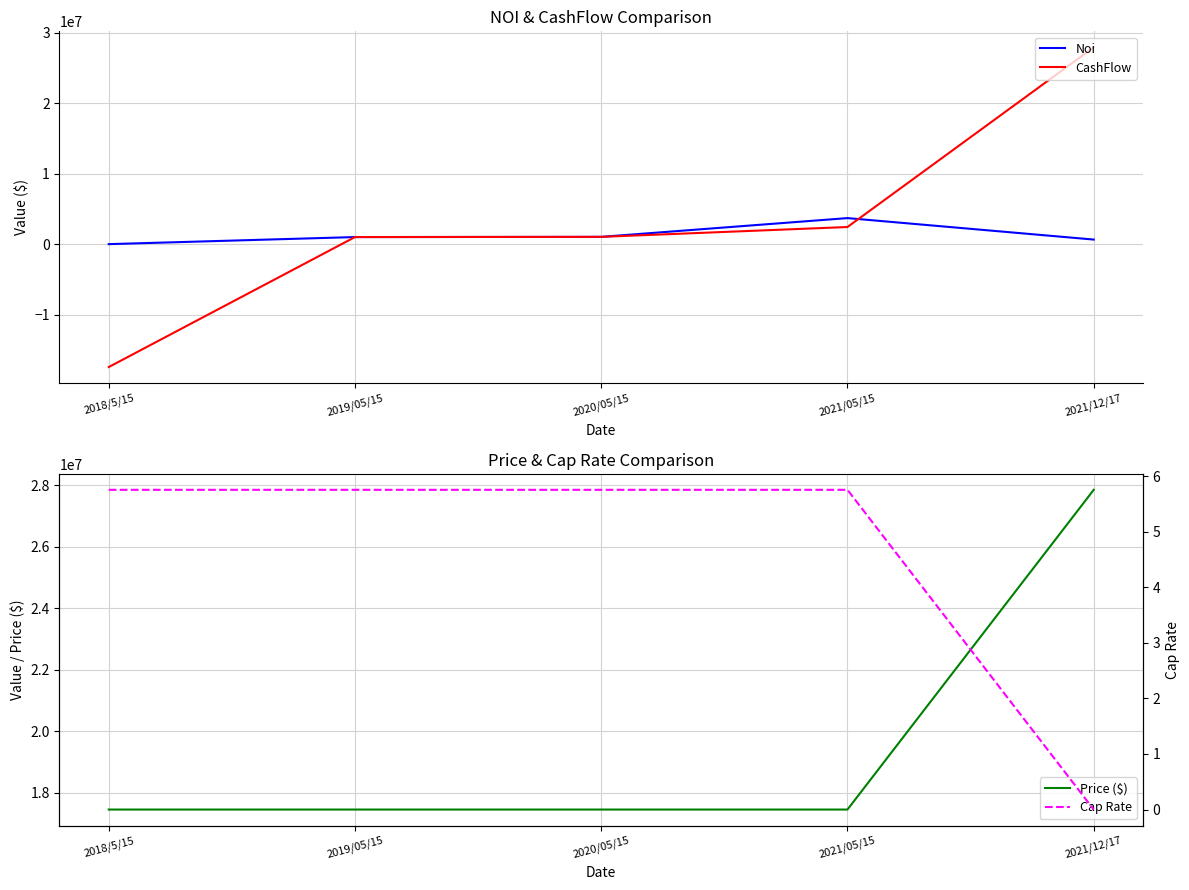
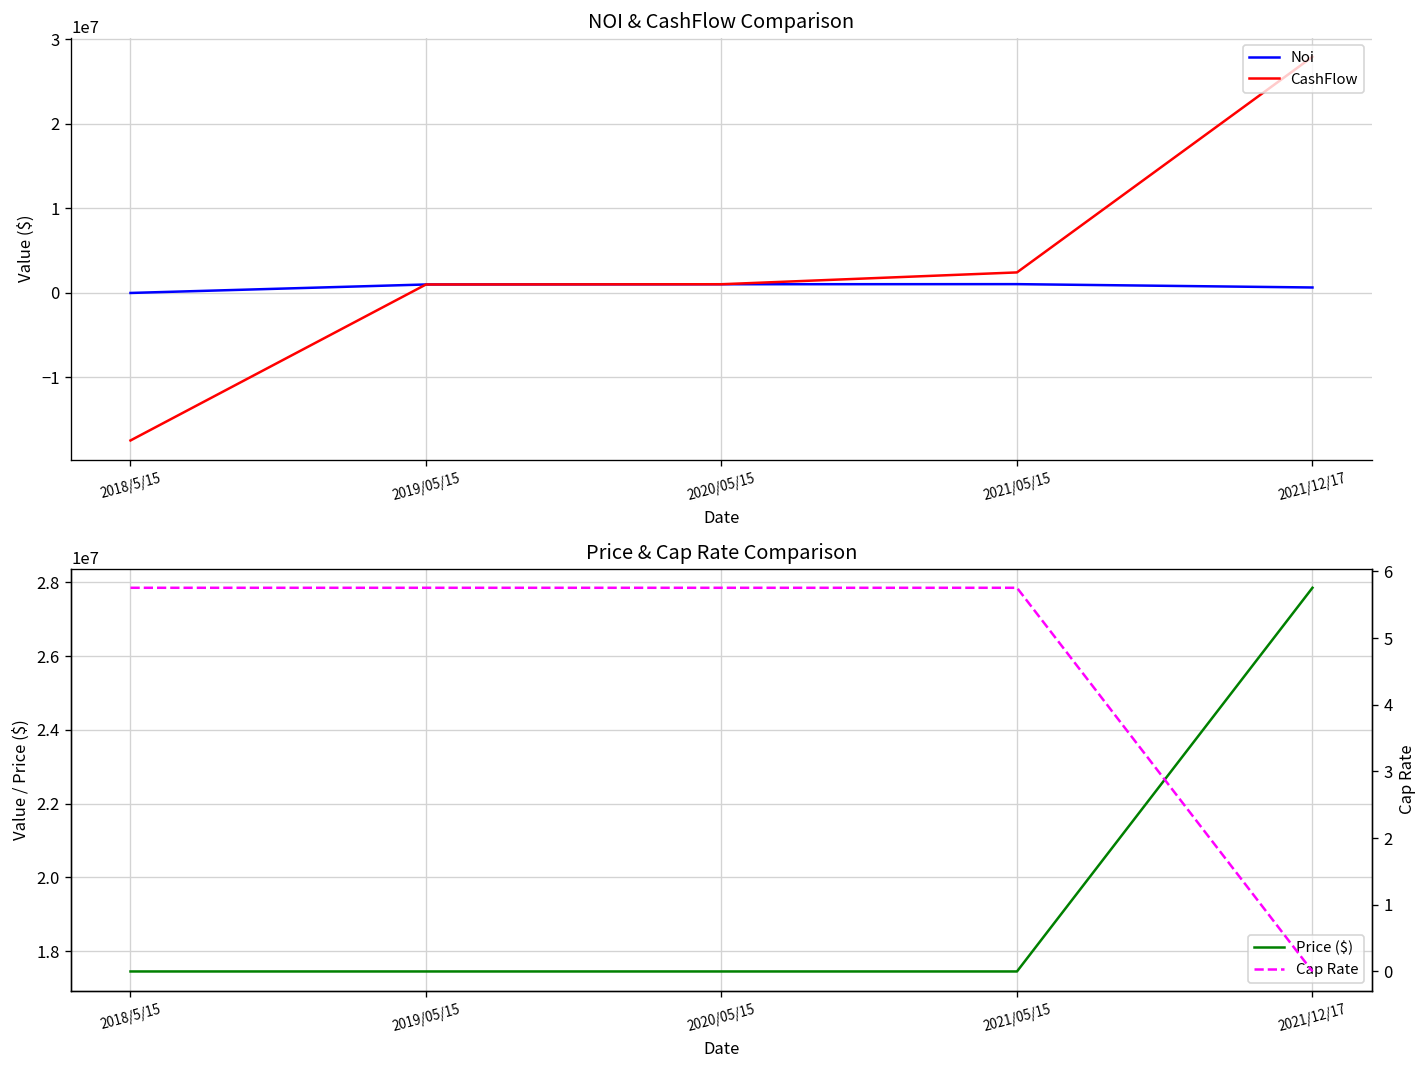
NOI & CashFlow Comparison, Noi, 2021/05/15: 4000000 -> 1000000
